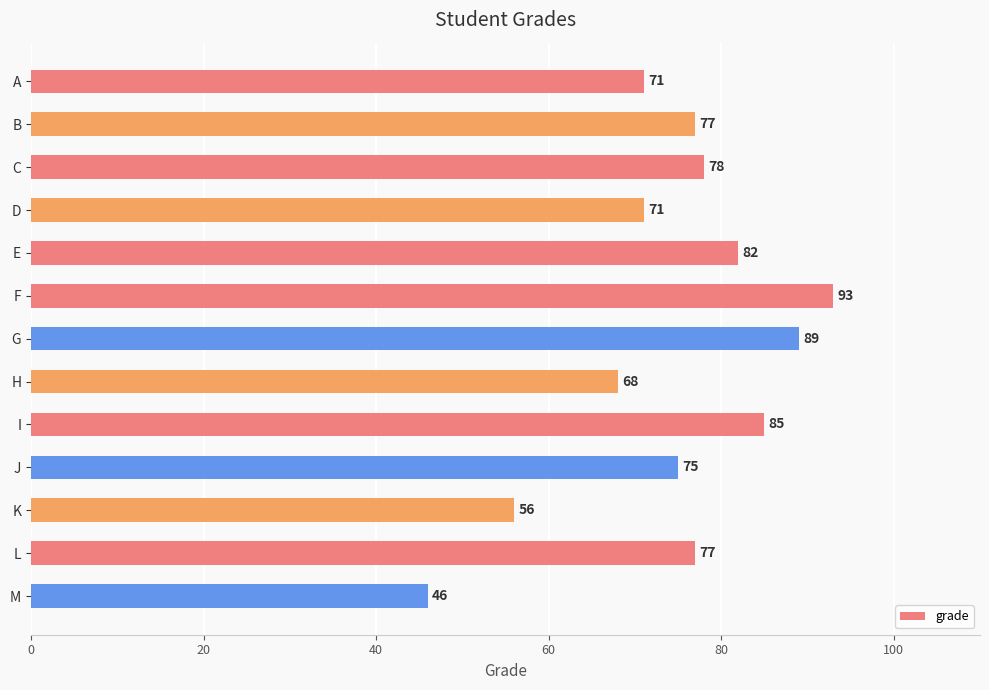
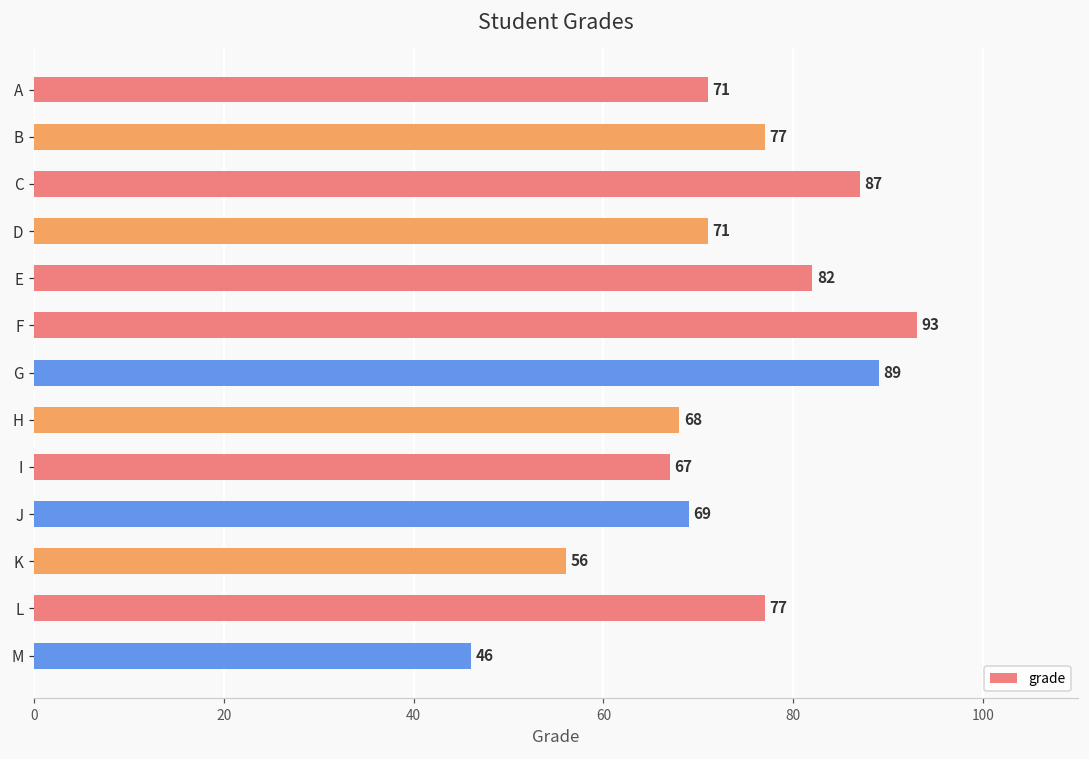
C: 78 -> 87
I: 85 -> 67
J: 75 -> 69
